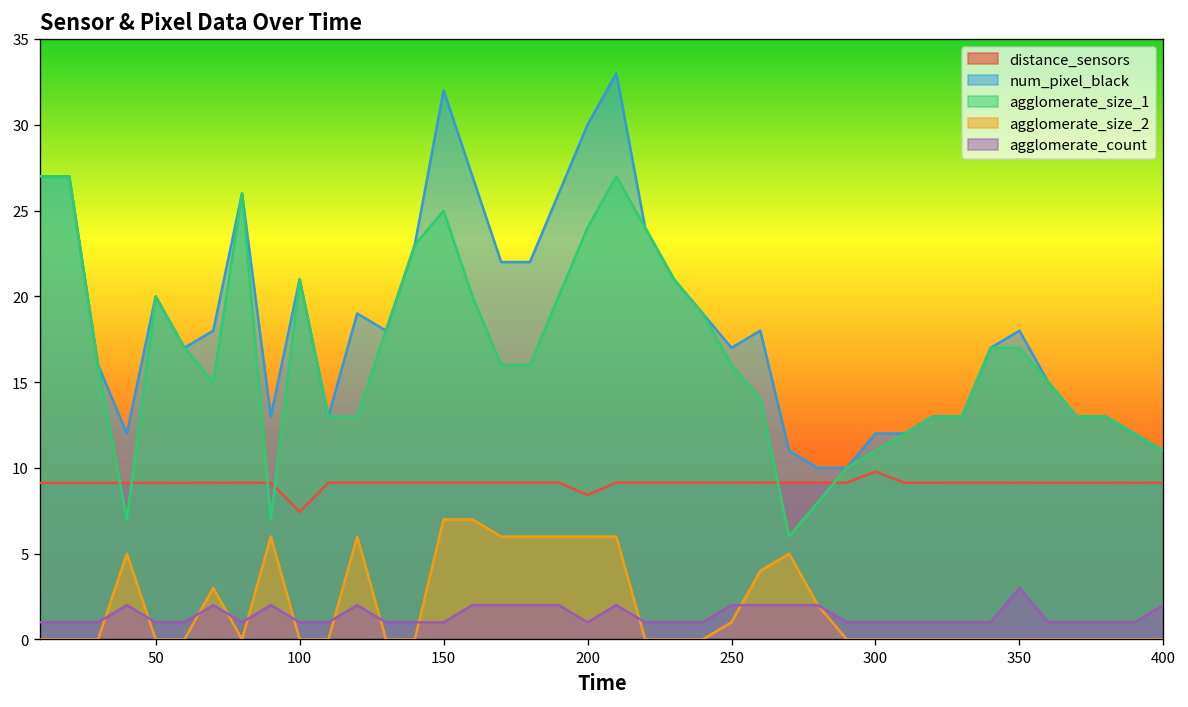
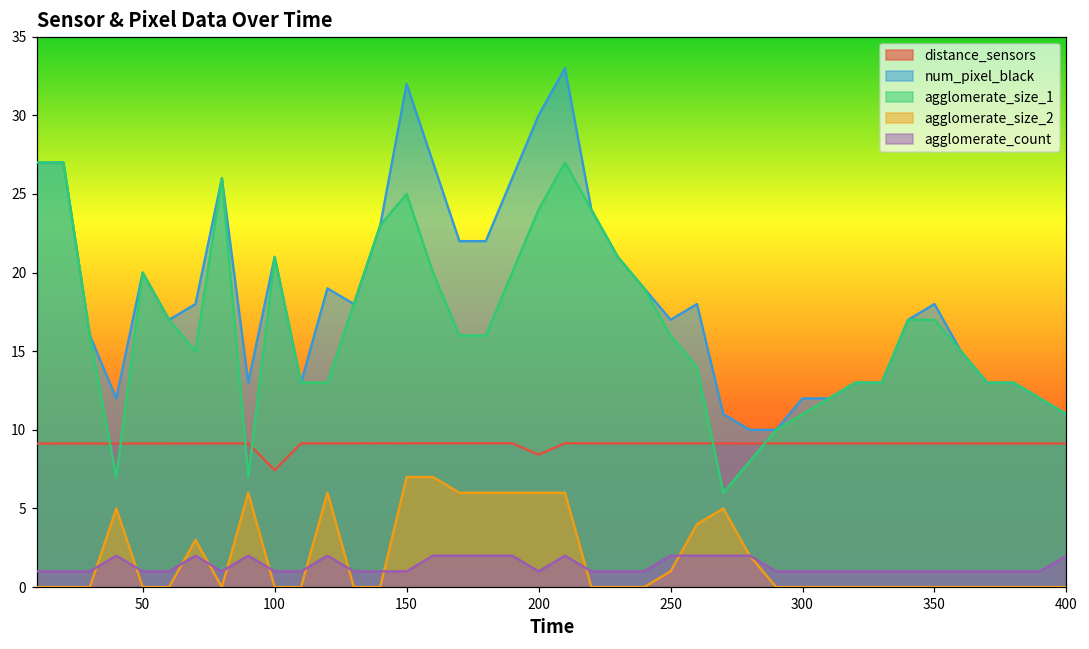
distance_sensors, 300: 9.8 -> 9.1
agglomerate_count, 350: 3 -> 1
